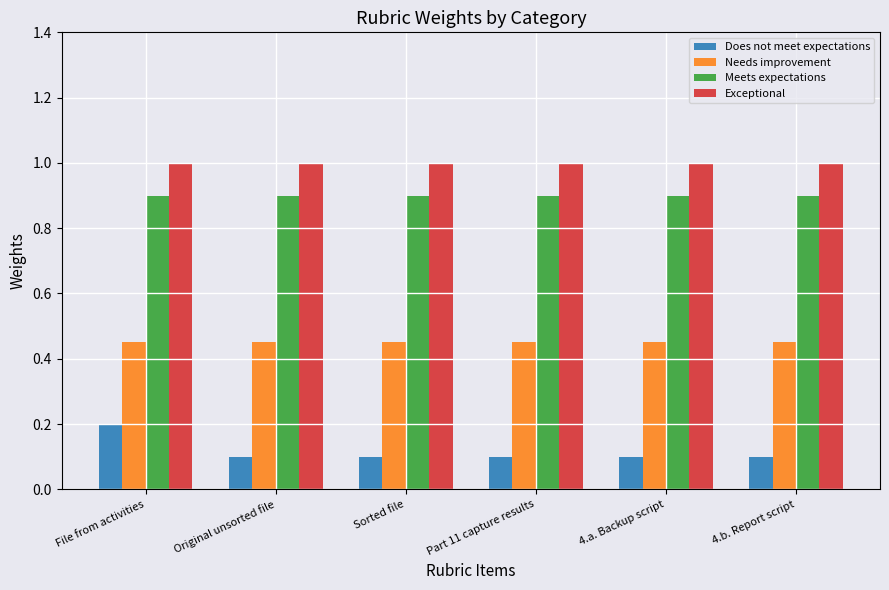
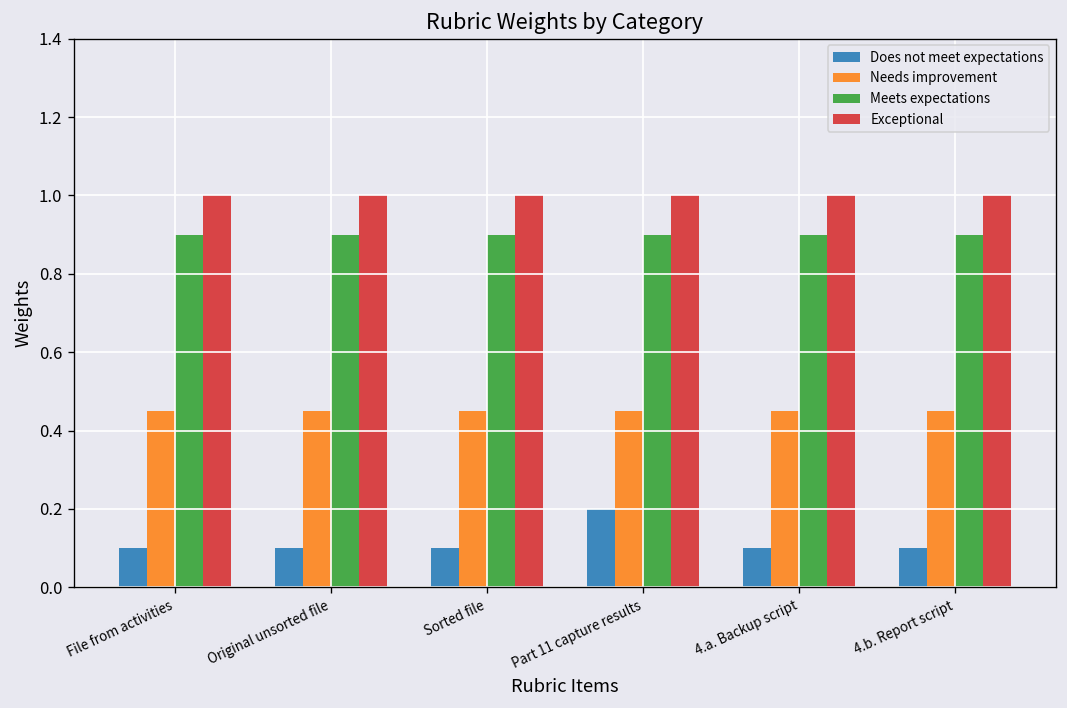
Does not meet expectations, File from activities: 0.2 -> 0.1
Does not meet expectations, Part 11 capture results: 0.1 -> 0.2
